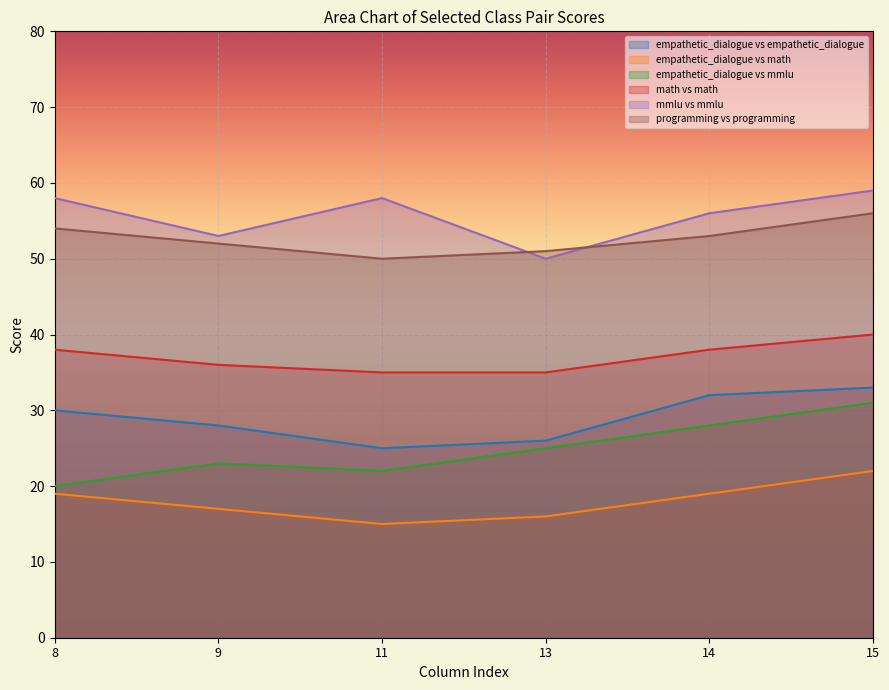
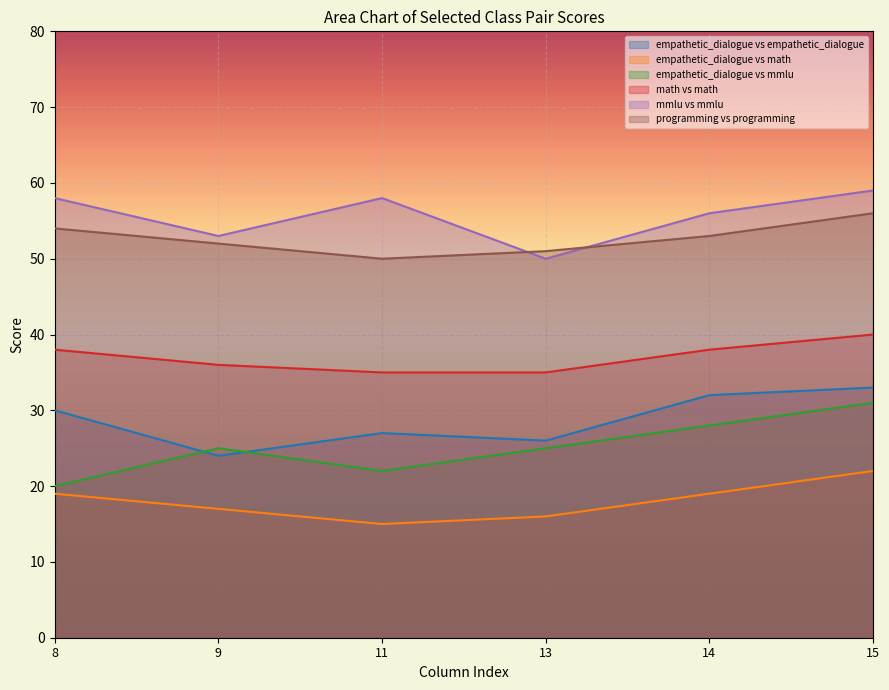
empathetic_dialogue vs empathetic_dialogue, 9: 28 -> 24
empathetic_dialogue vs mmlu, 9: 23 -> 25
empathetic_dialogue vs empathetic_dialogue, 11: 25 -> 27
